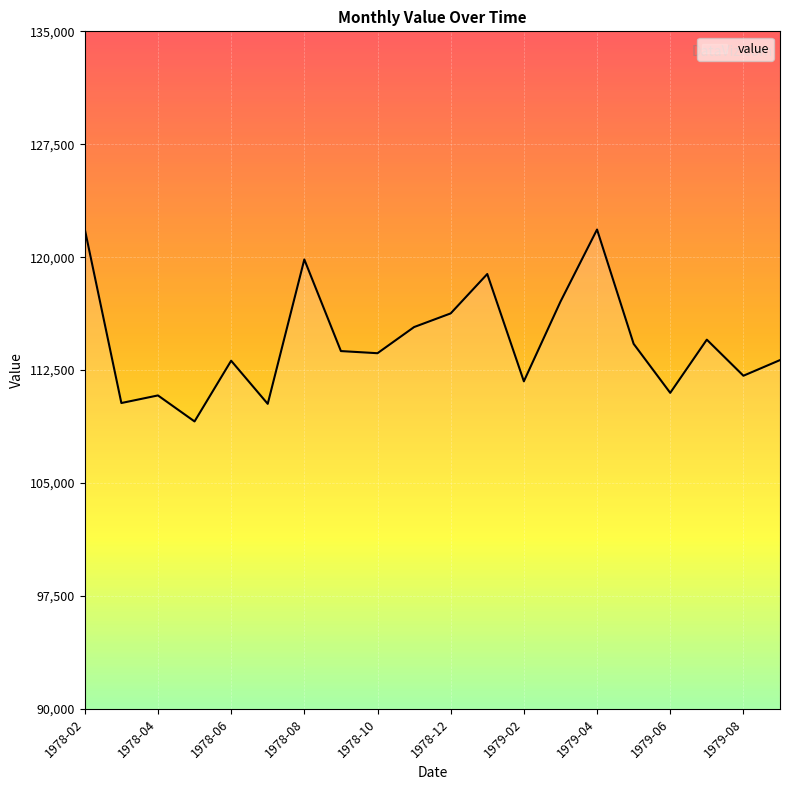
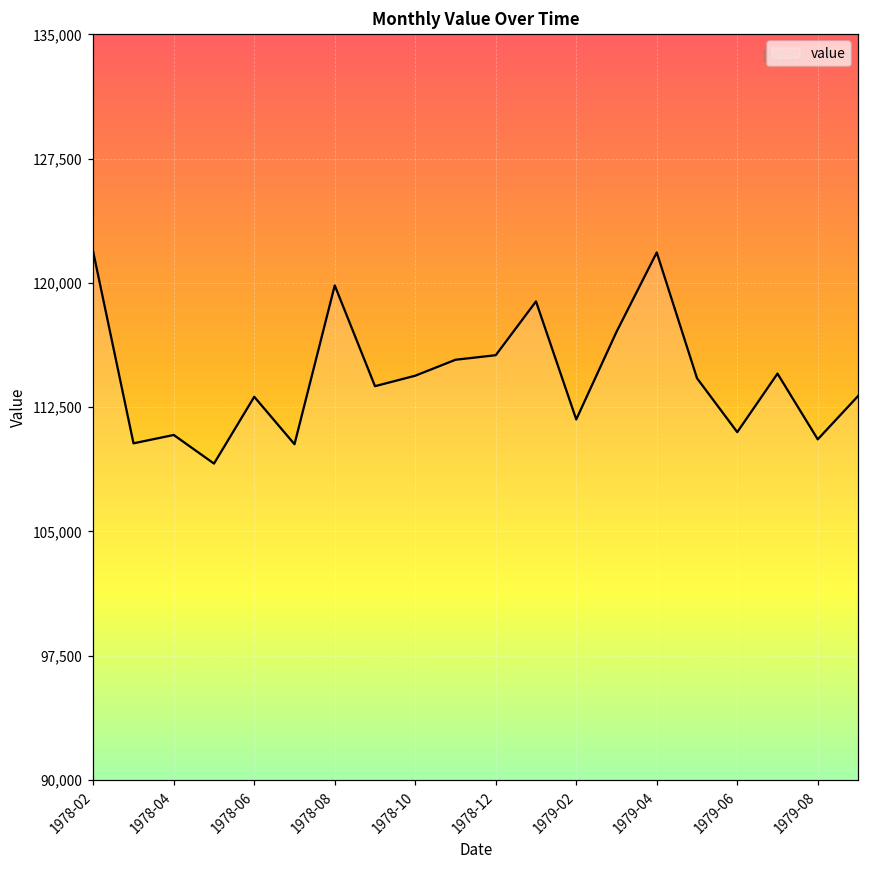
1978-10: 113,600 -> 114,400
1978-12: 116,300 -> 115,600
1979-08: 112,100 -> 110,600
